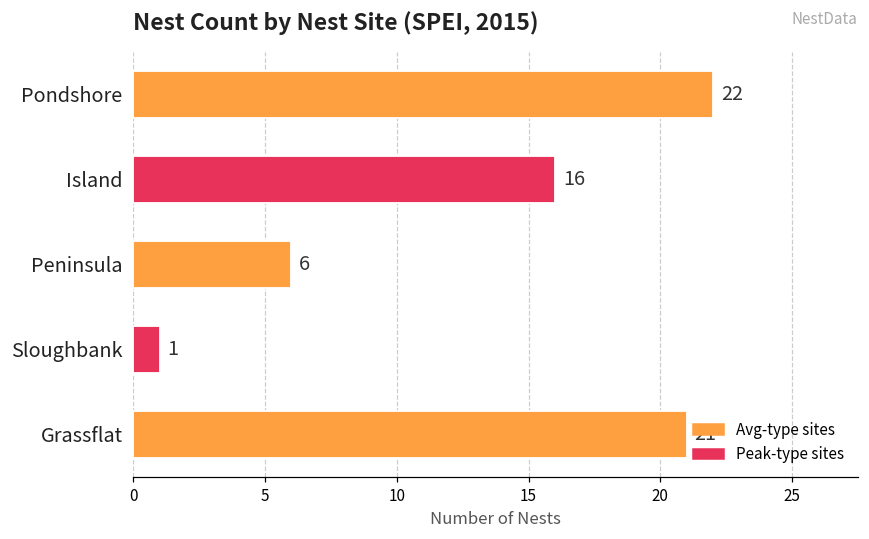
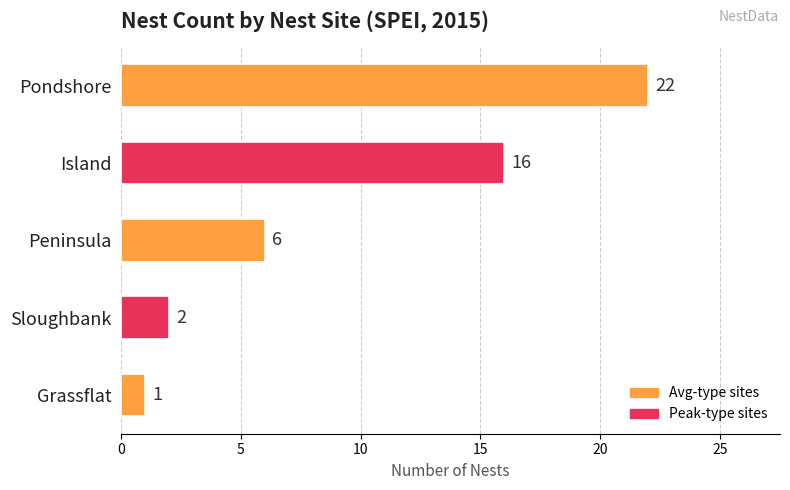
Sloughbank: 1 -> 2
Grassflat: 21 -> 1
